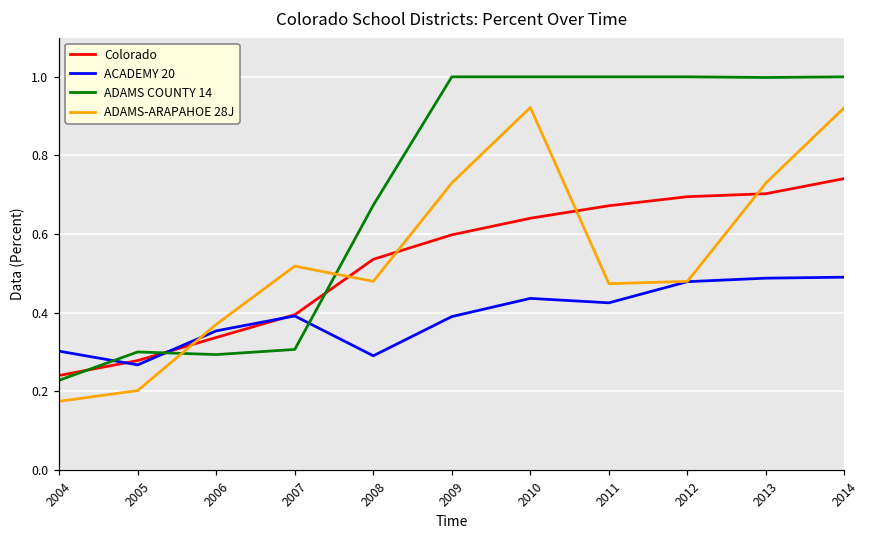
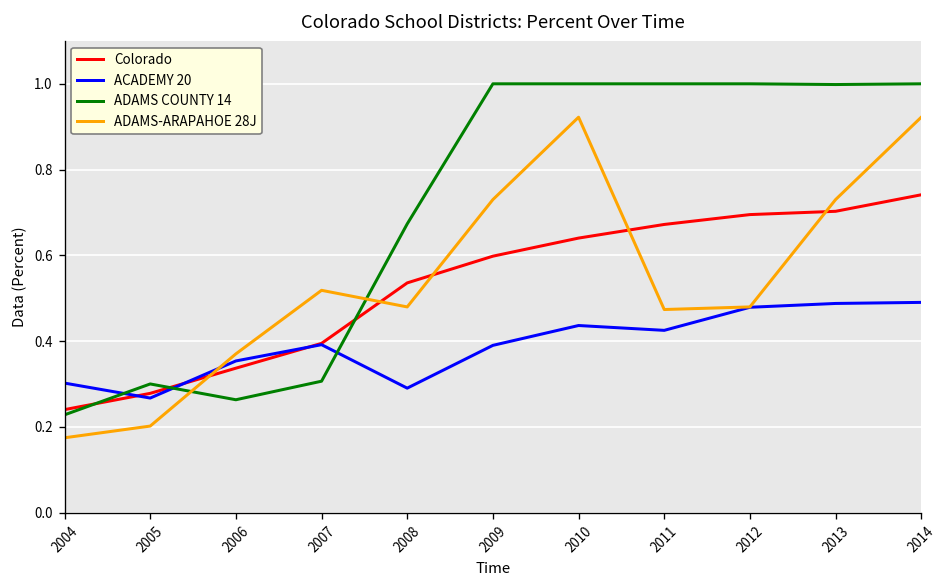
ADAMS COUNTY 14, 2006: 0.29 -> 0.26
